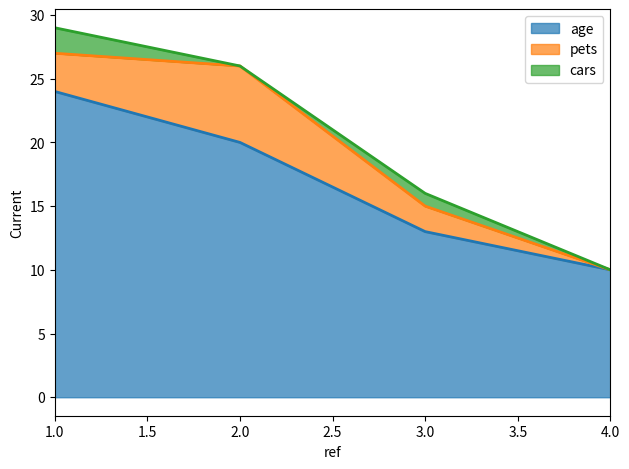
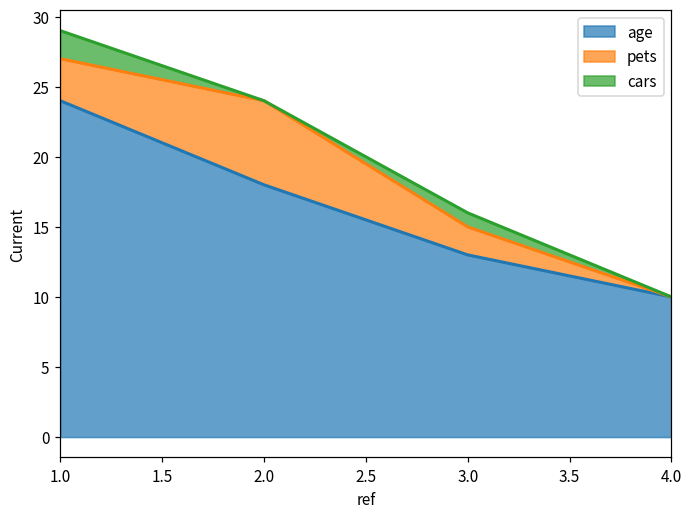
age, 2.0: 20 -> 18
